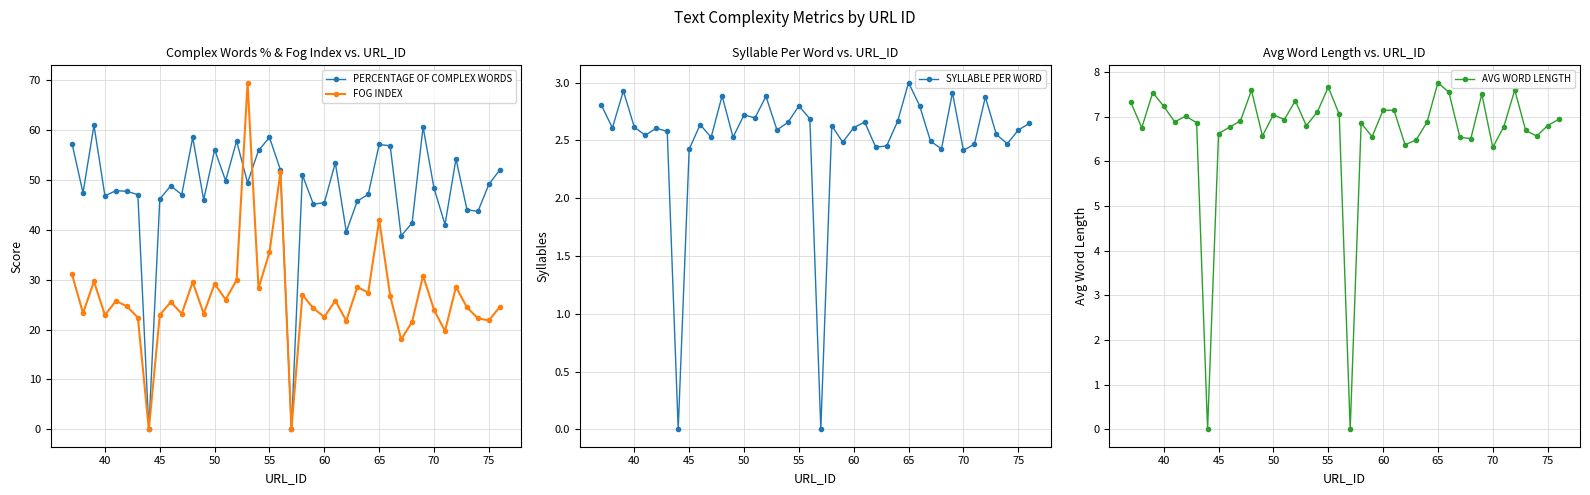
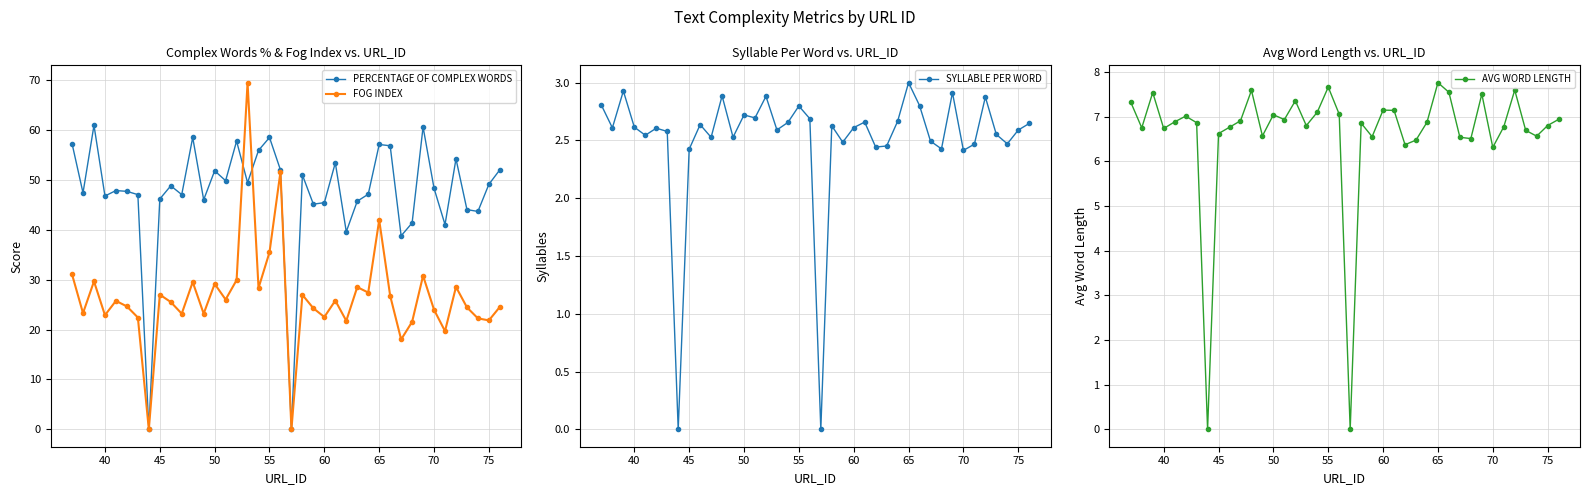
Complex Words % & Fog Index vs. URL_ID, FOG INDEX, 45: 23 -> 27
Complex Words % & Fog Index vs. URL_ID, PERCENTAGE OF COMPLEX WORDS, 50: 56 -> 52
Avg Word Length vs. URL_ID, 40: 7.2 -> 6.7
